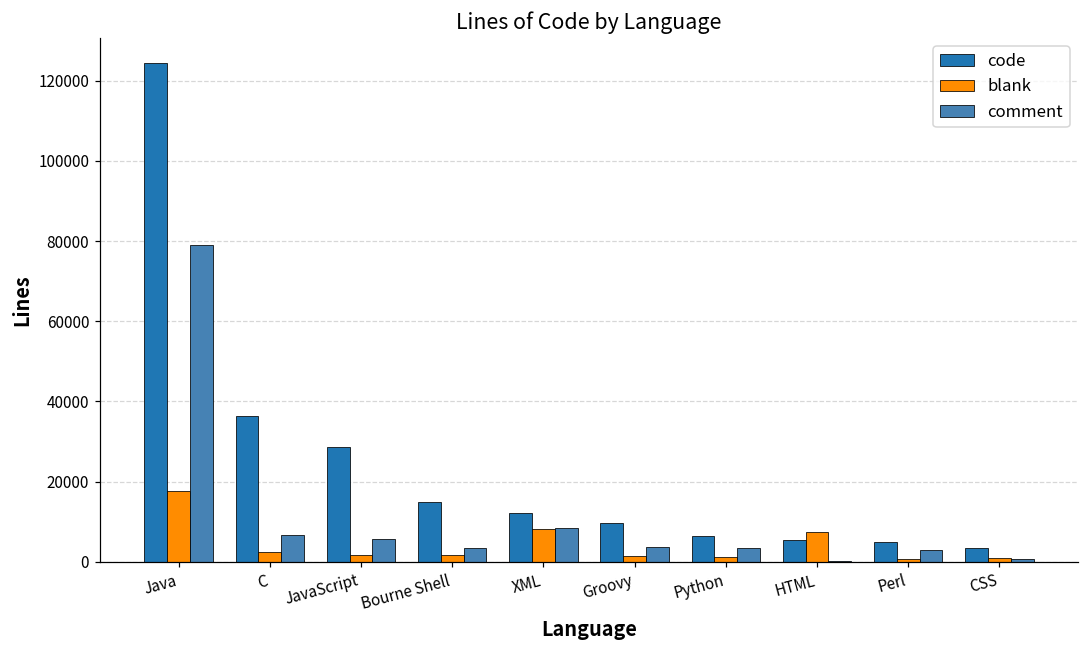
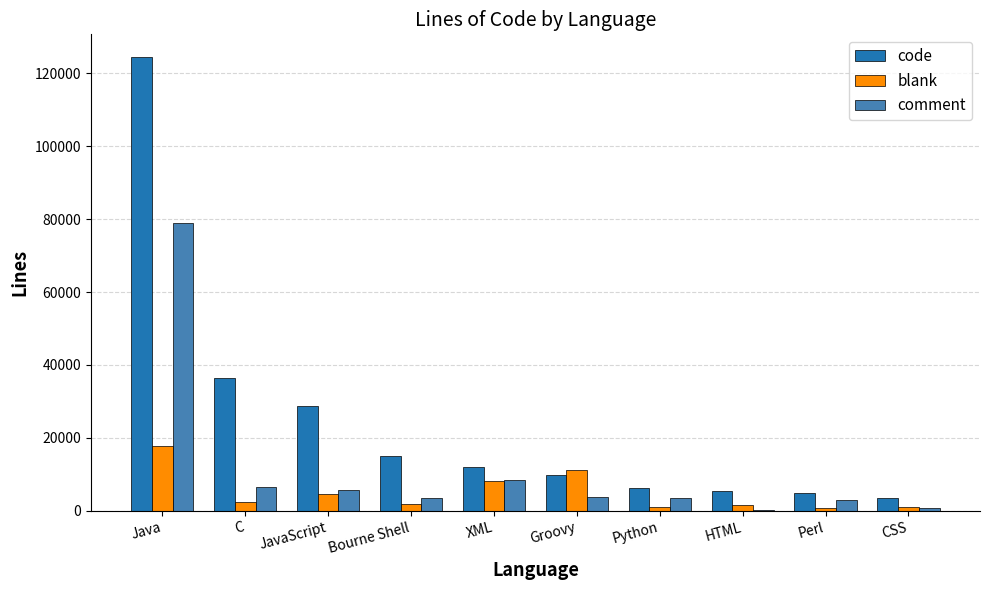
blank, JavaScript: 2000 -> 5000
blank, Groovy: 1000 -> 11000
blank, HTML: 7000 -> 2000
